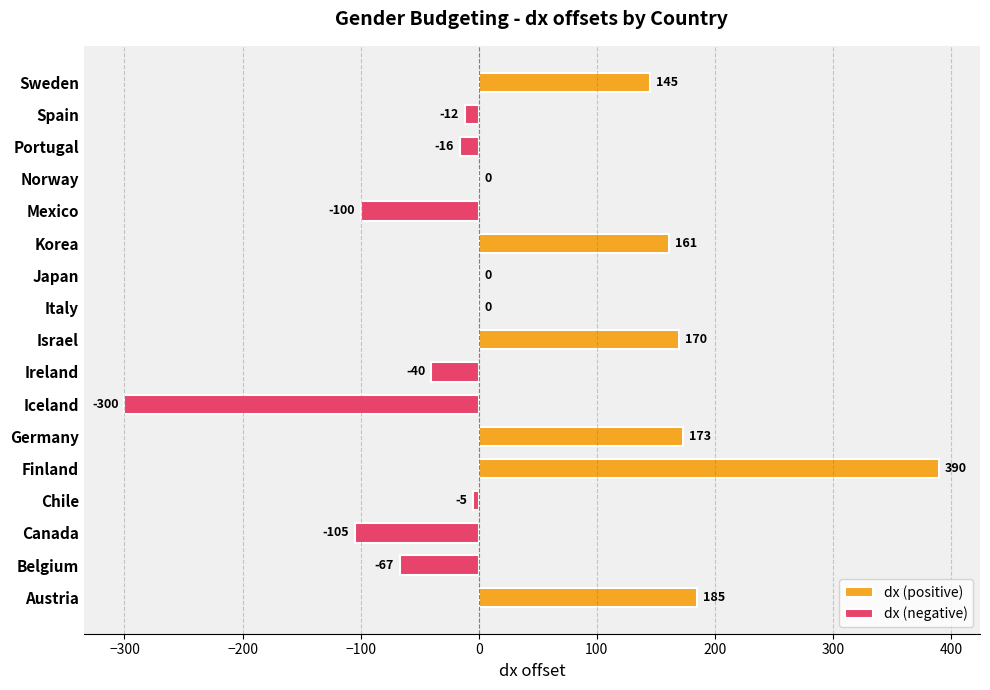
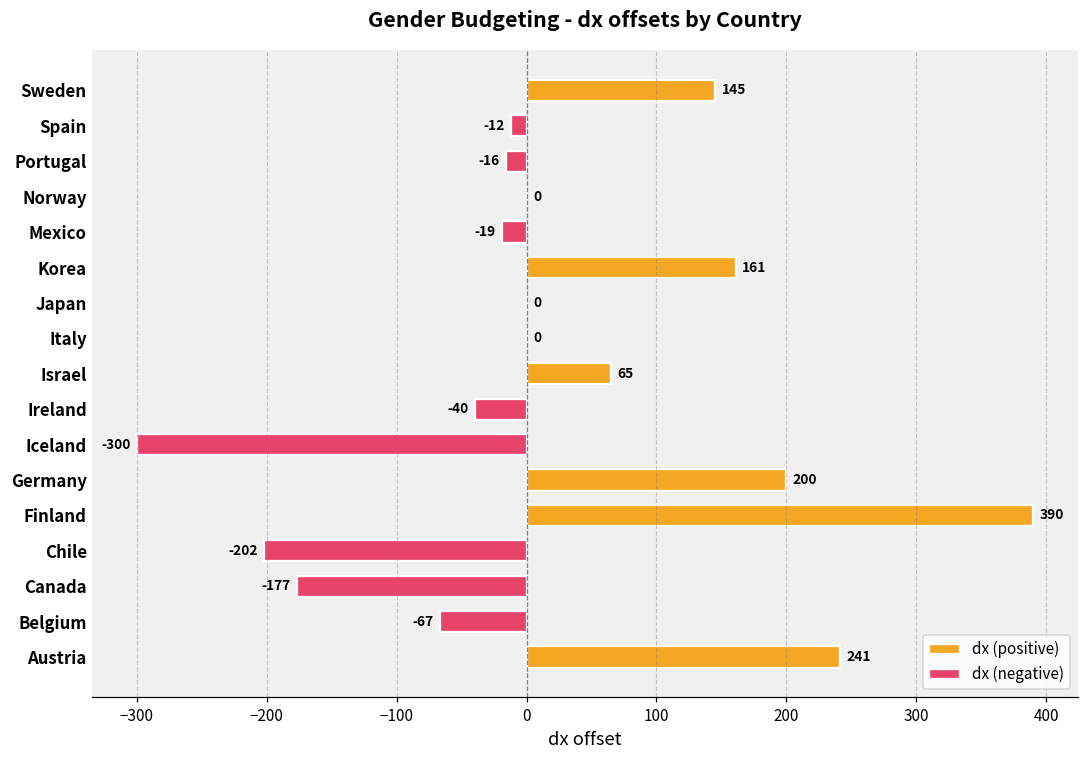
dx (negative), Mexico: -100 -> -19
dx (positive), Israel: 170 -> 65
dx (positive), Germany: 173 -> 200
dx (negative), Chile: -5 -> -202
dx (negative), Canada: -105 -> -177
dx (positive), Austria: 185 -> 241
